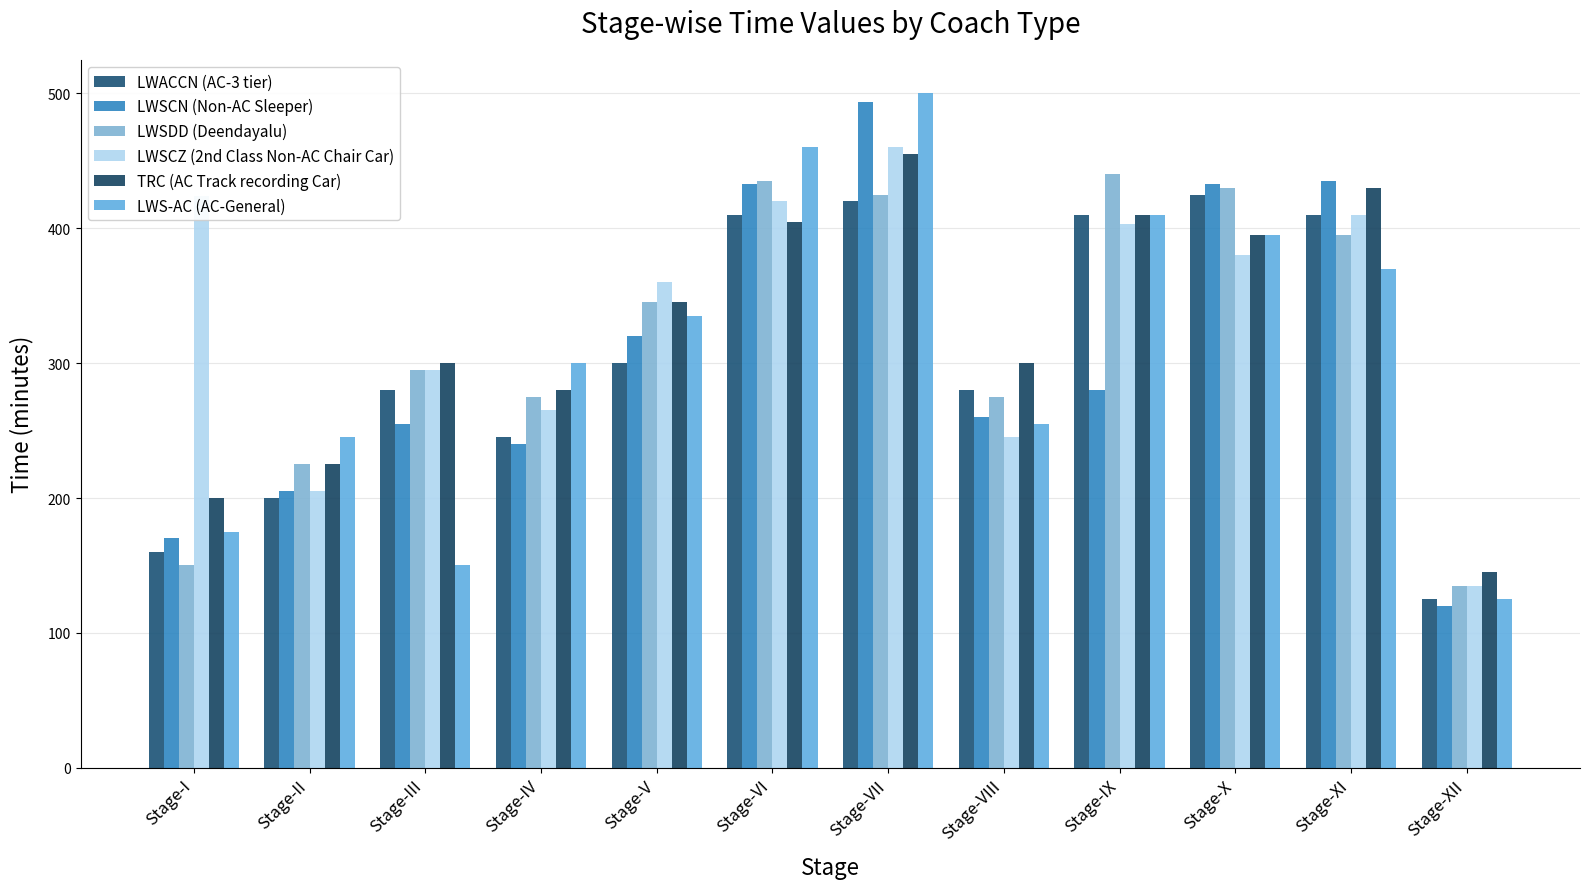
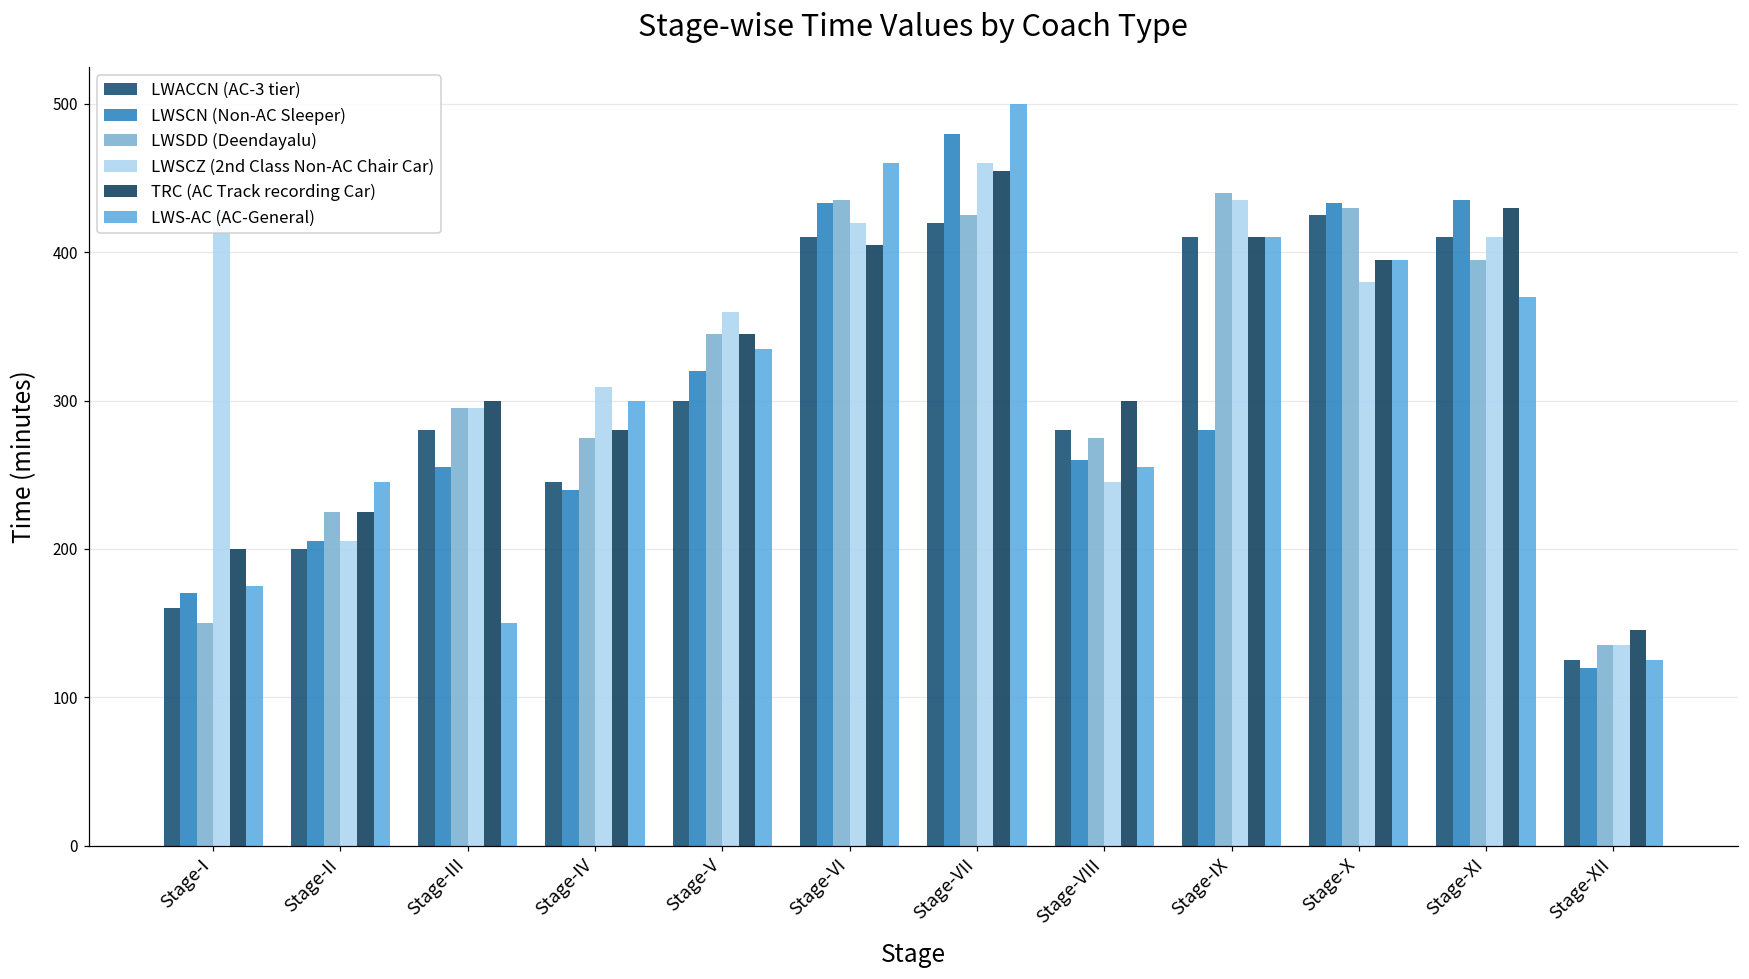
LWSCZ (2nd Class Non-AC Chair Car), Stage-IV: 265 -> 309
LWSCN (Non-AC Sleeper), Stage-VII: 494 -> 480
LWSCZ (2nd Class Non-AC Chair Car), Stage-IX: 403 -> 435
